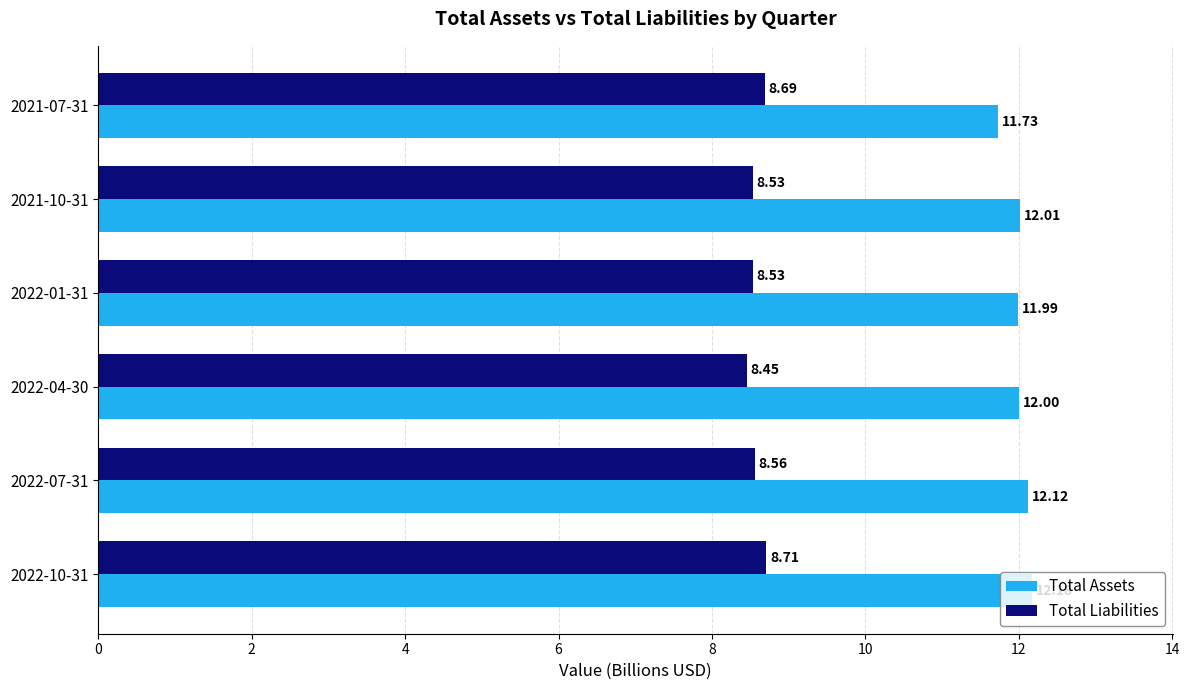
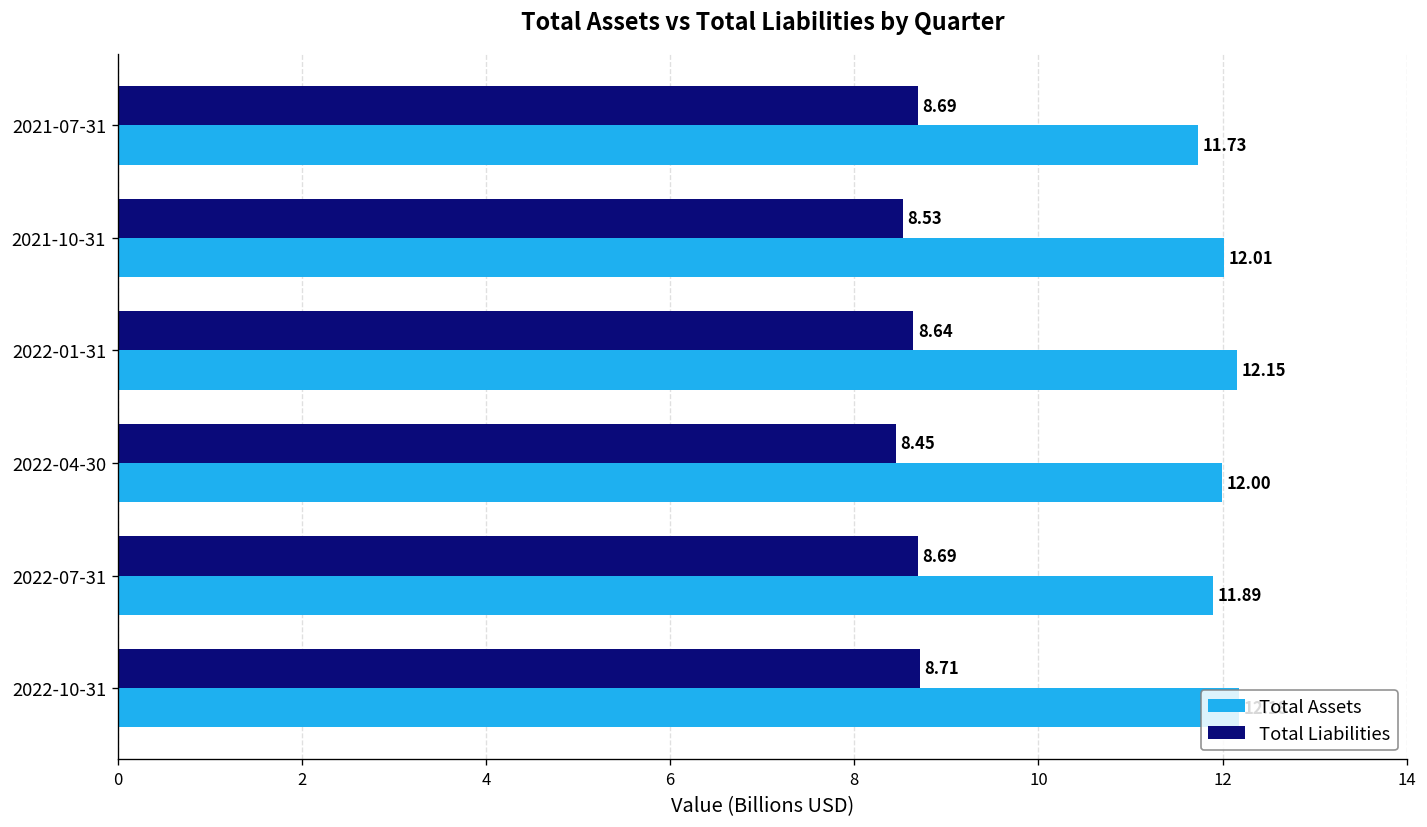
Total Liabilities, 2022-01-31: 8.53 -> 8.64
Total Assets, 2022-01-31: 11.99 -> 12.15
Total Liabilities, 2022-07-31: 8.56 -> 8.69
Total Assets, 2022-07-31: 12.12 -> 11.89
